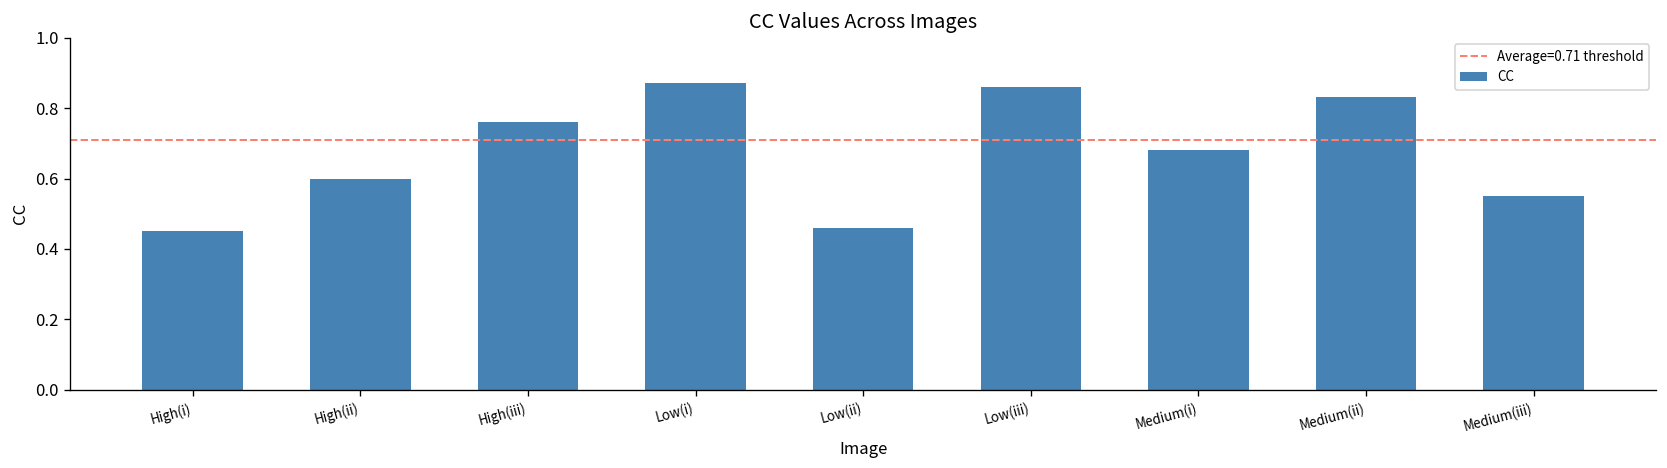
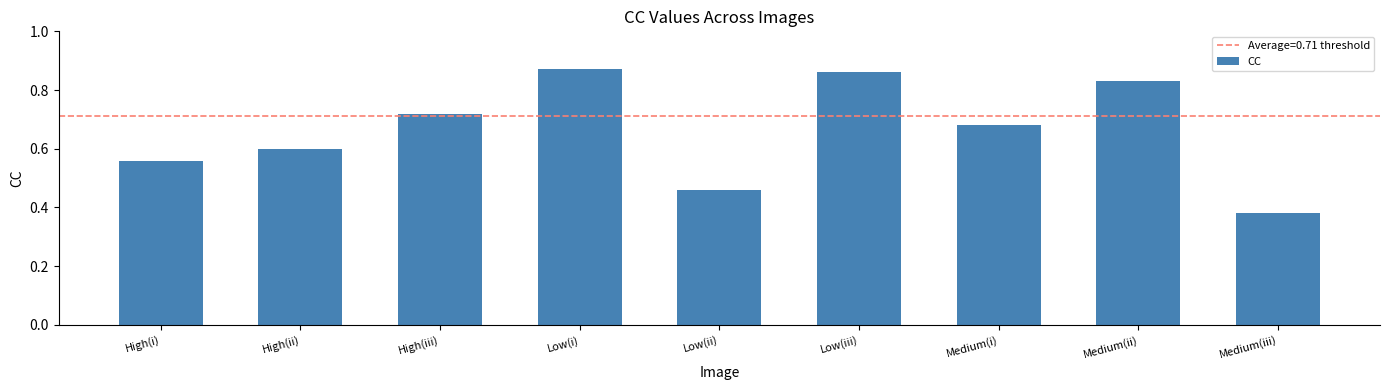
High(i): 0.45 -> 0.56
High(iii): 0.76 -> 0.72
Medium(iii): 0.55 -> 0.38
